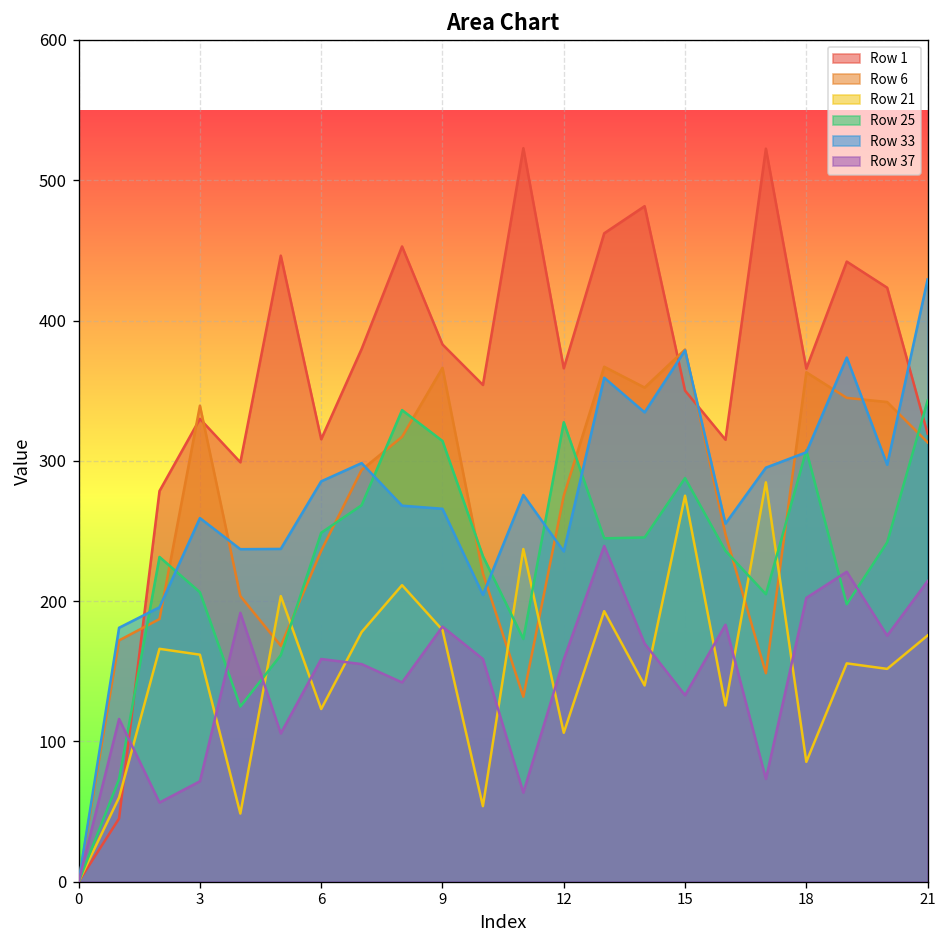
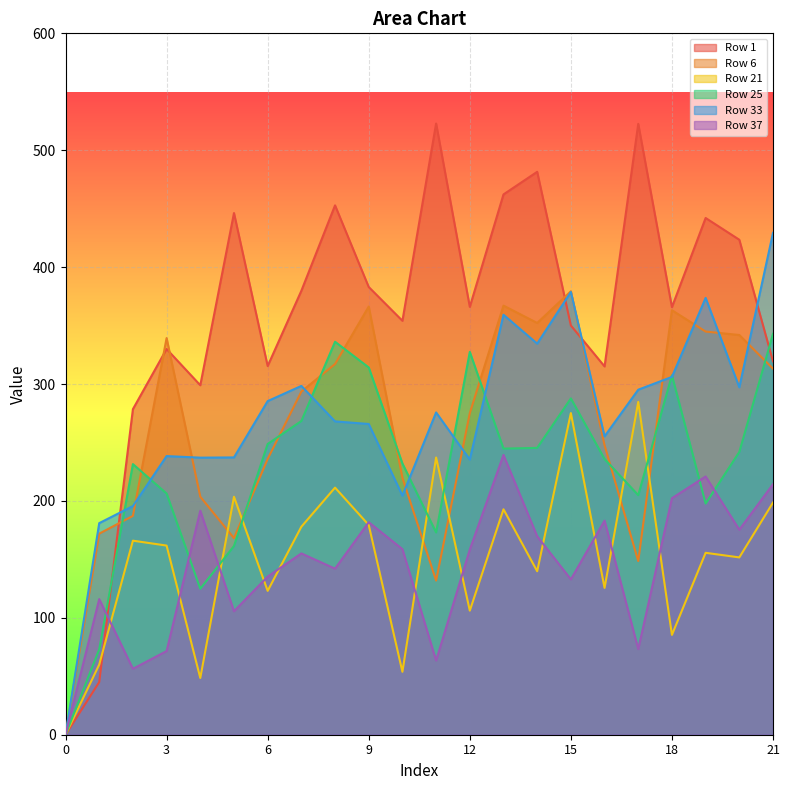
Row 33, 3: 259 -> 238
Row 37, 6: 159 -> 135
Row 21, 21: 176 -> 199
